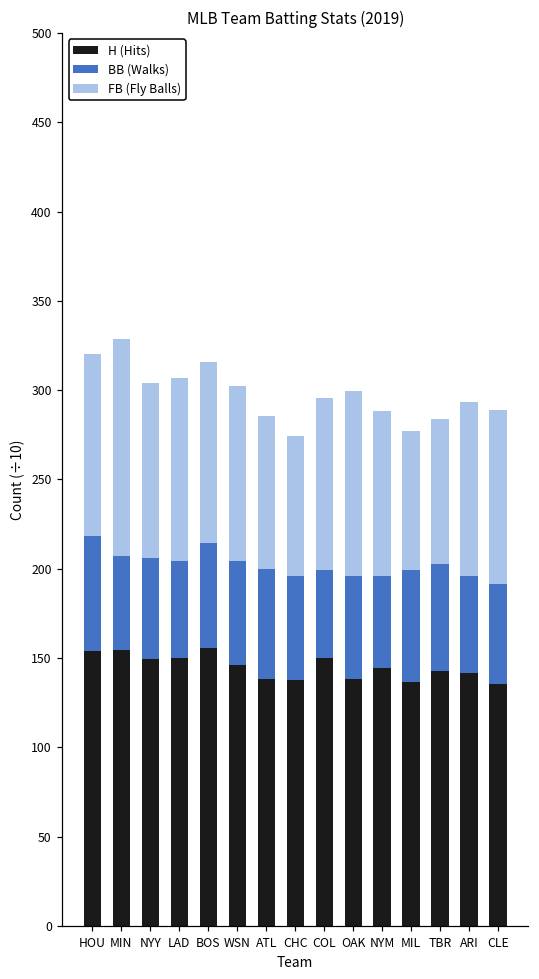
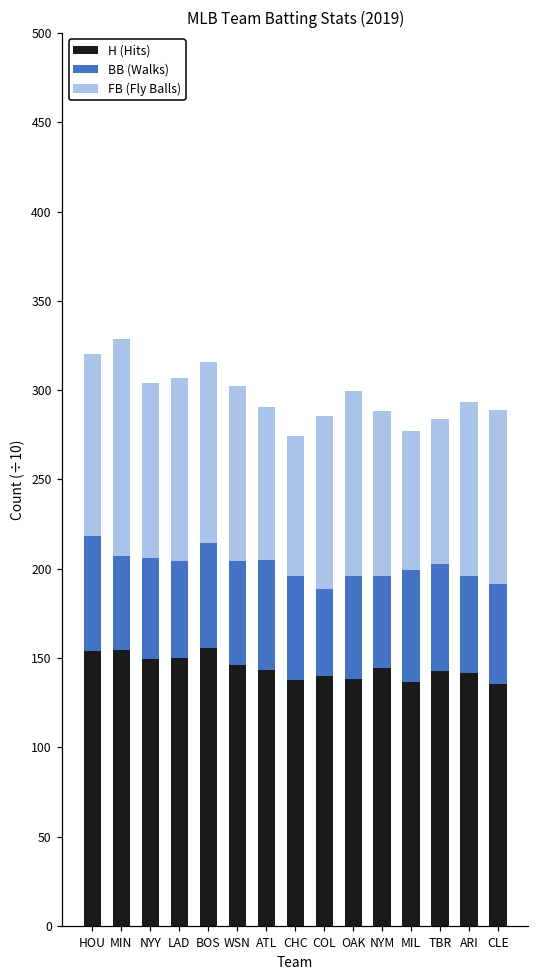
H (Hits), ATL: 138 -> 143
H (Hits), COL: 150 -> 140
